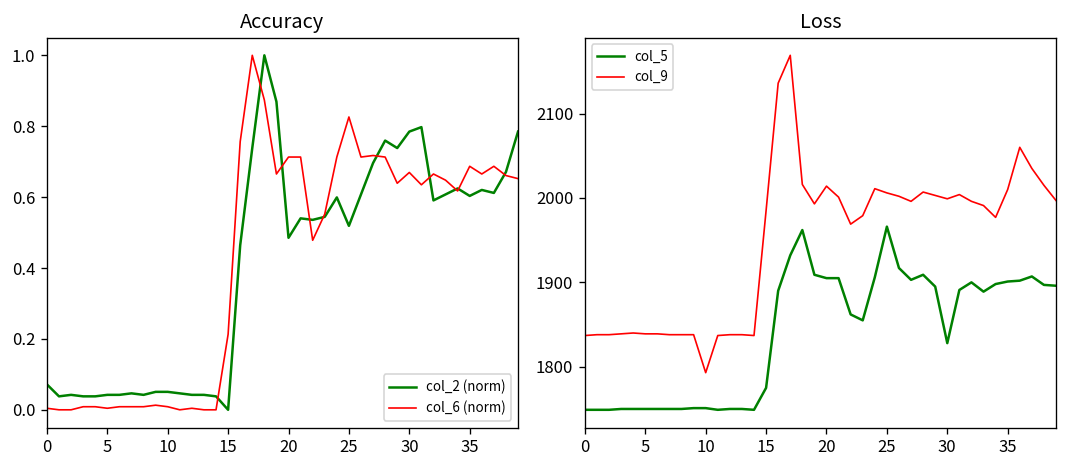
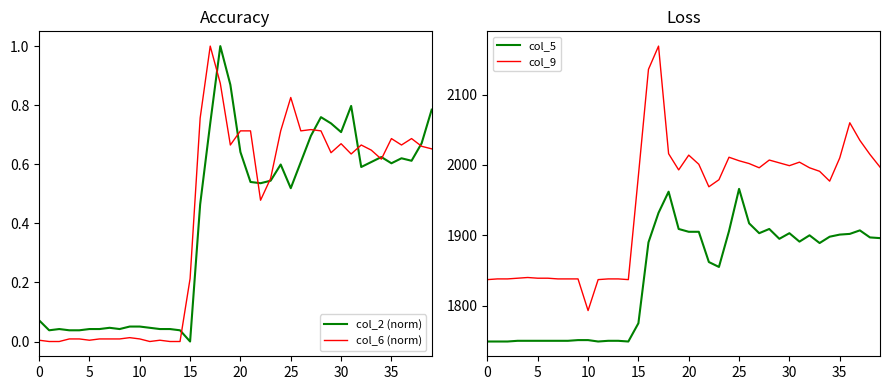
Accuracy, col_2 (norm), 20: 0.49 -> 0.64
Accuracy, col_2 (norm), 30: 0.78 -> 0.71
Loss, col_5, 30: 1830 -> 1900
